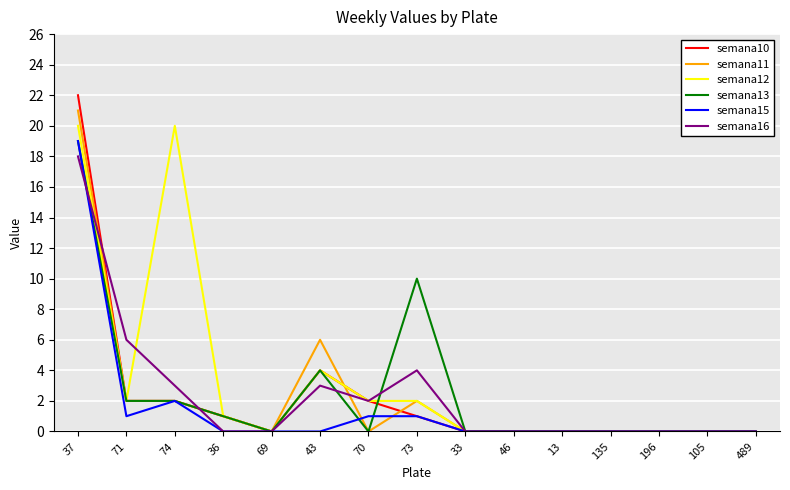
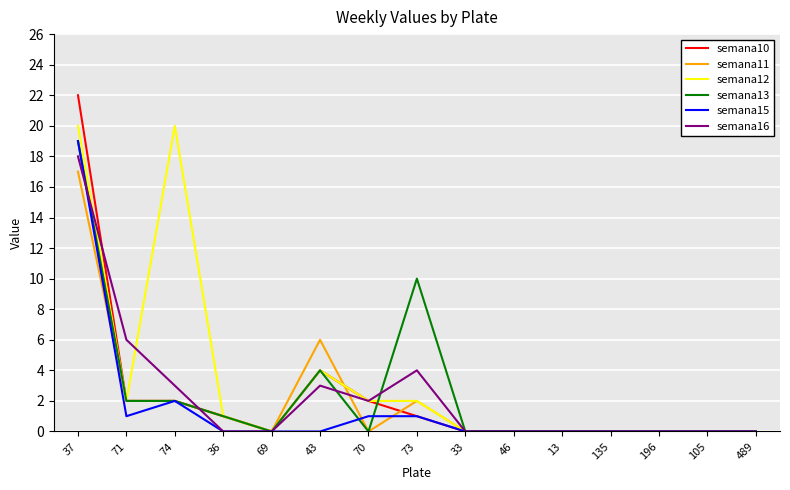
semana11, 37: 21 -> 17
